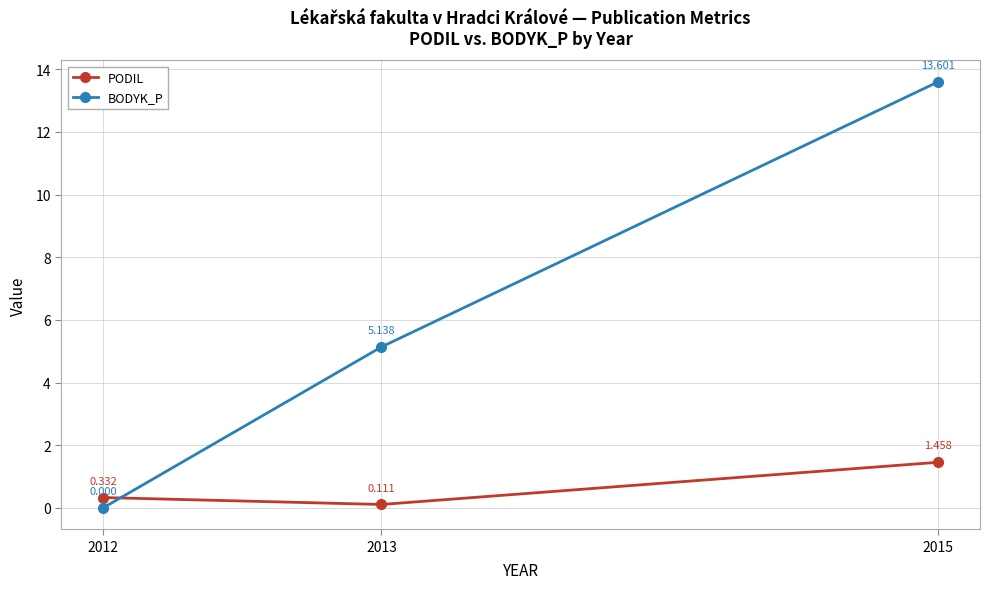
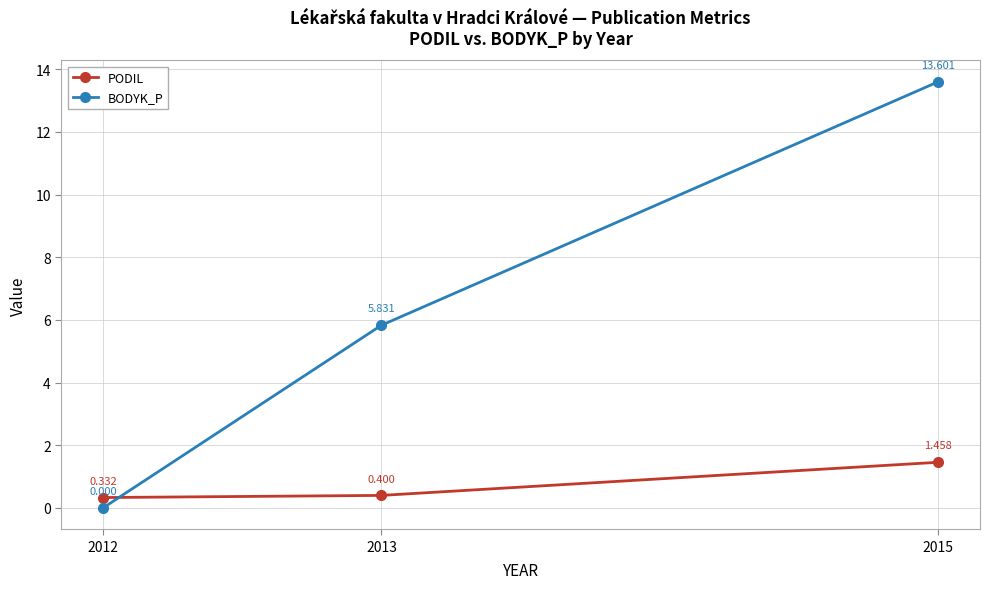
PODIL, 2013: 0.111 -> 0.400
BODYK_P, 2013: 5.138 -> 5.831
